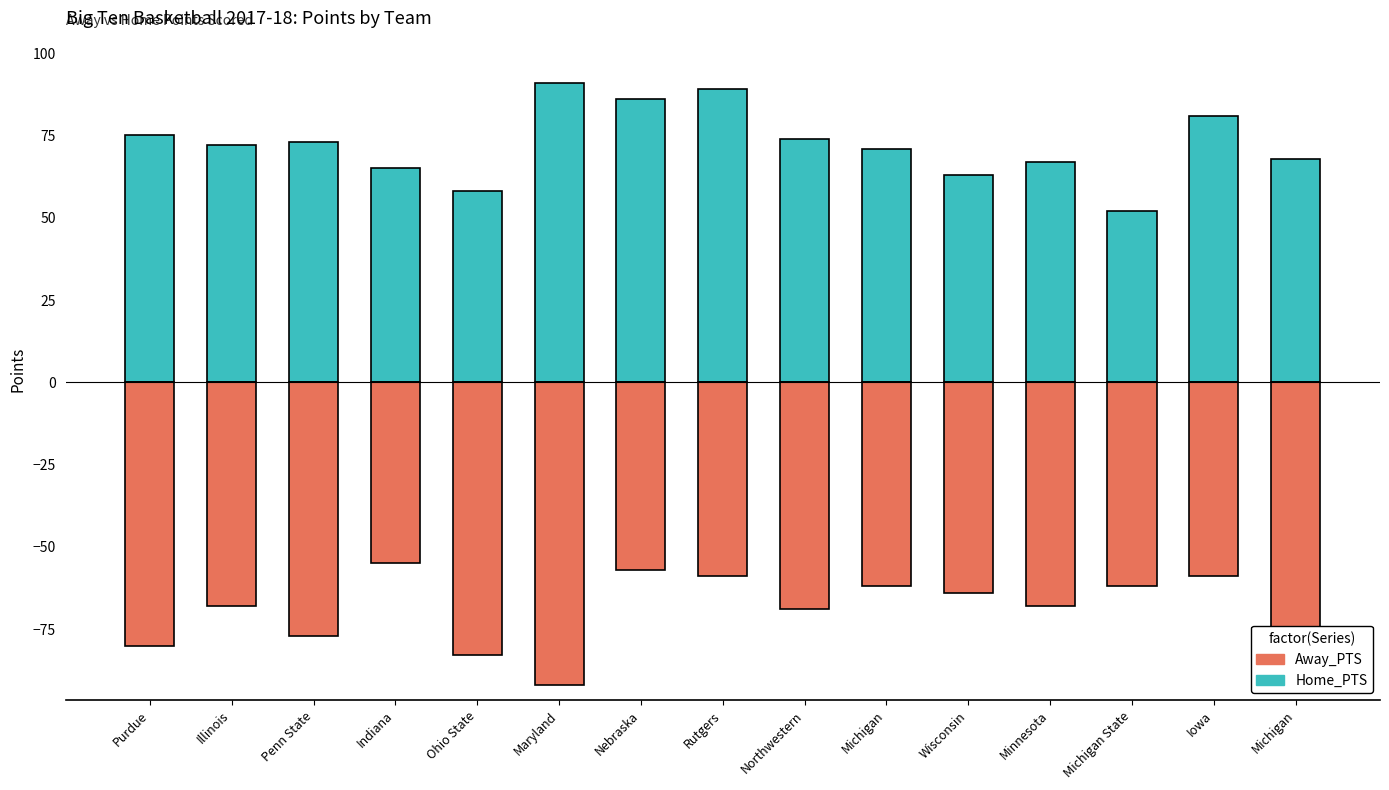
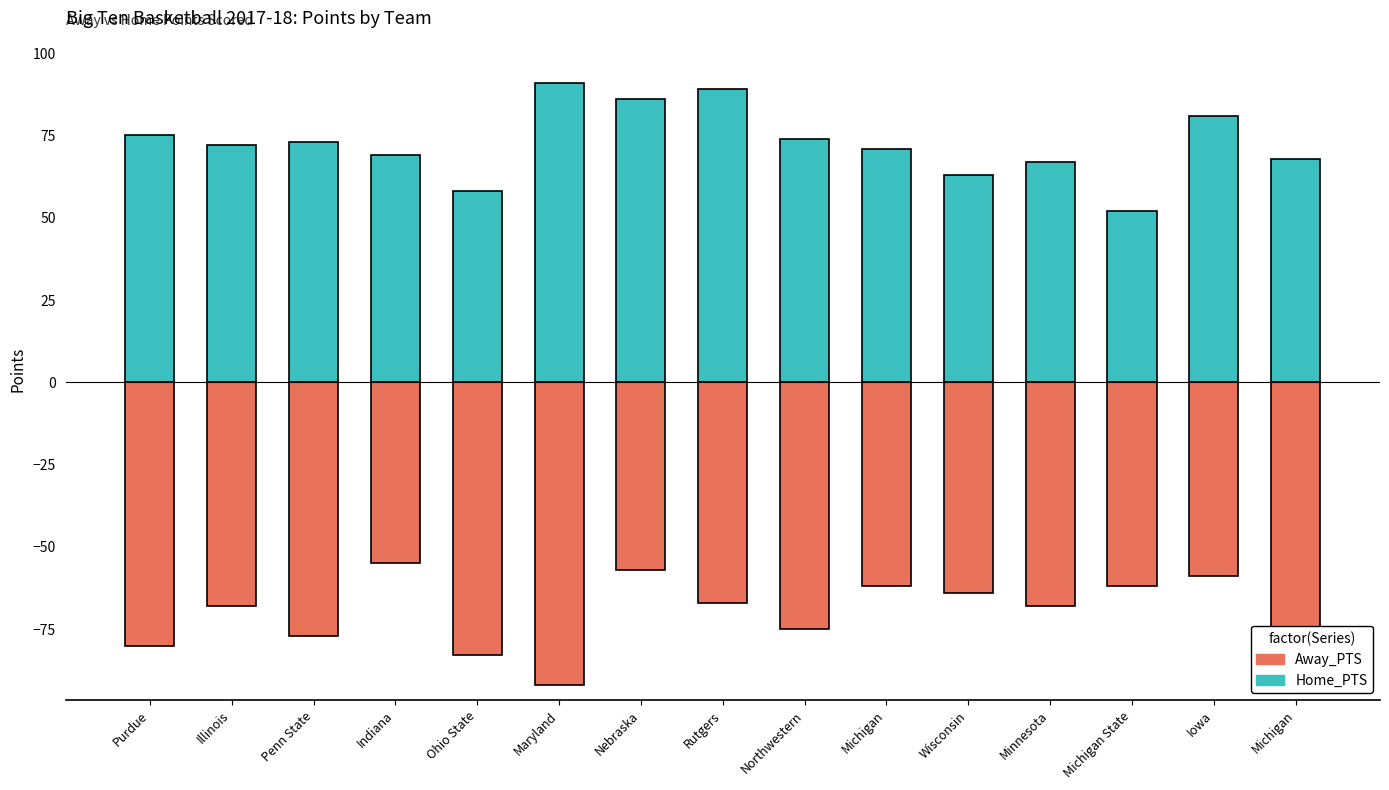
Home_PTS, Indiana: 65 -> 69
Away_PTS, Rutgers: -59 -> -67
Away_PTS, Northwestern: -69 -> -75
